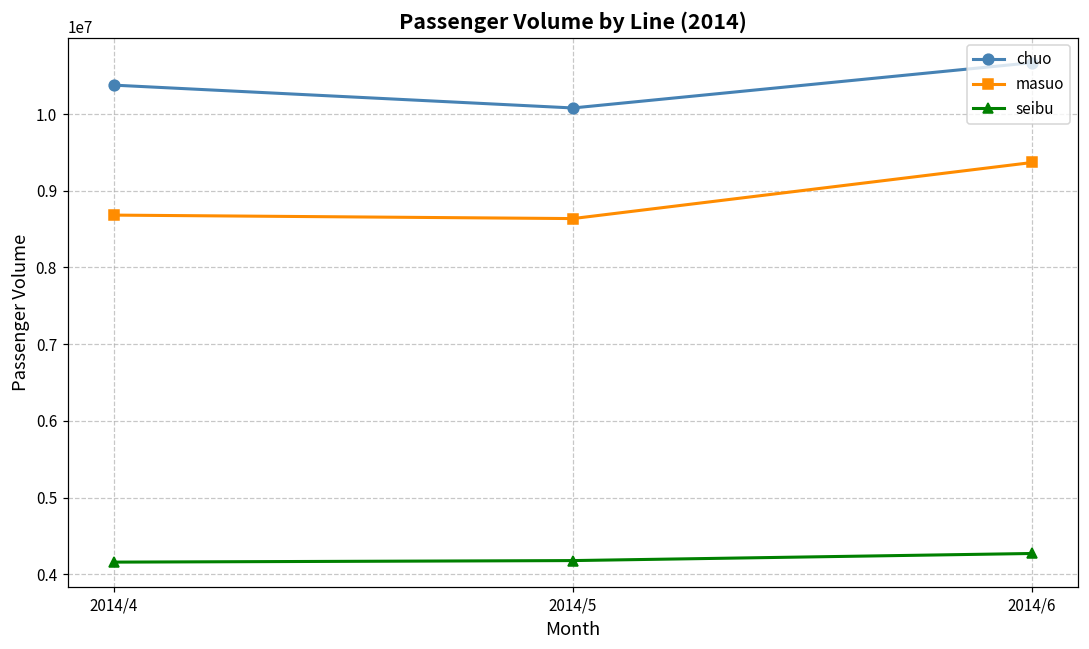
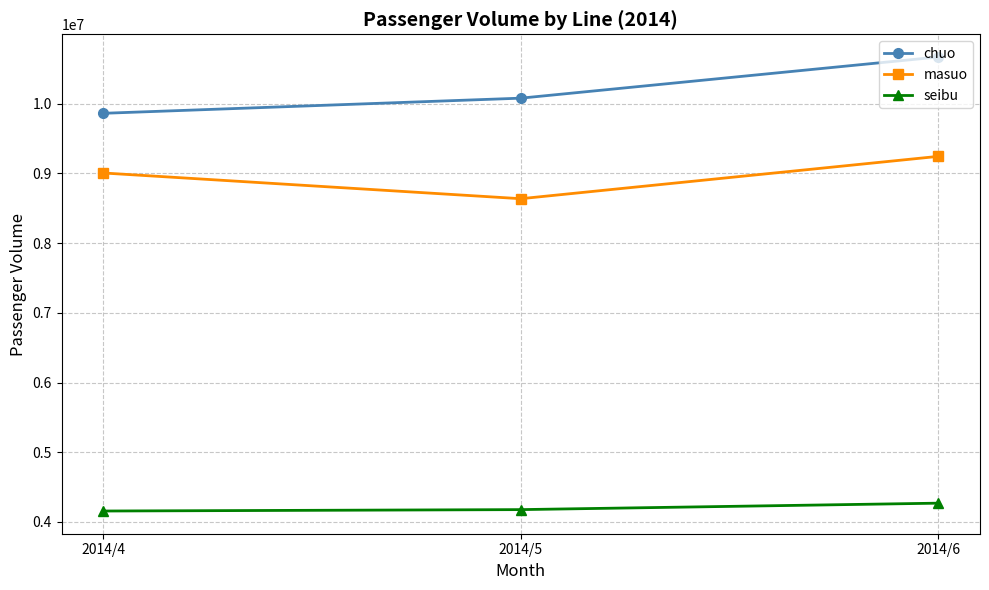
chuo, 2014/4: 10400000 -> 9900000
masuo, 2014/4: 8700000 -> 9000000
masuo, 2014/6: 9400000 -> 9200000
